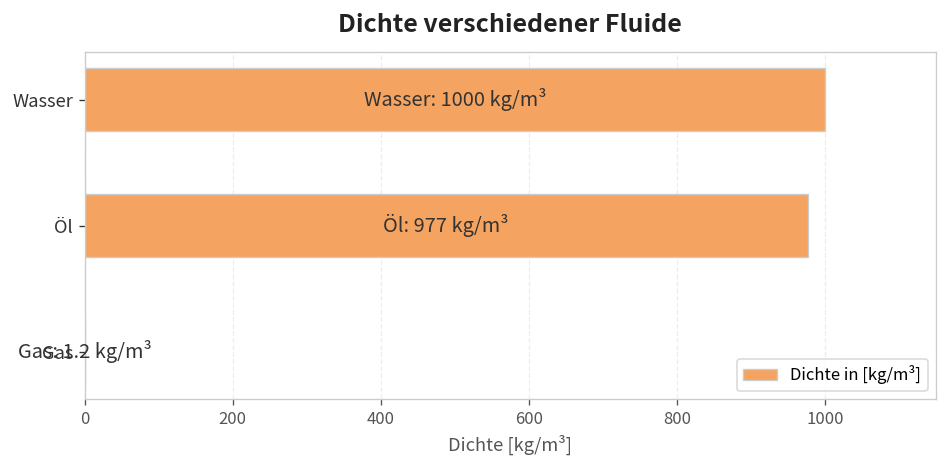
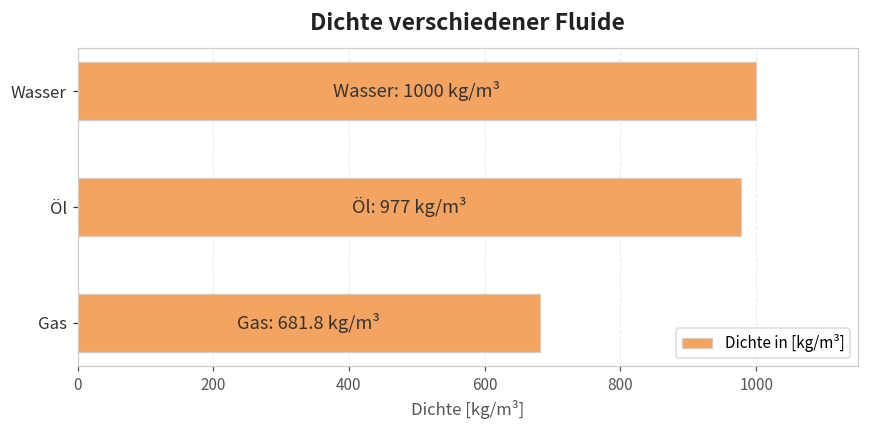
Gas: 1.2 -> 681.8
